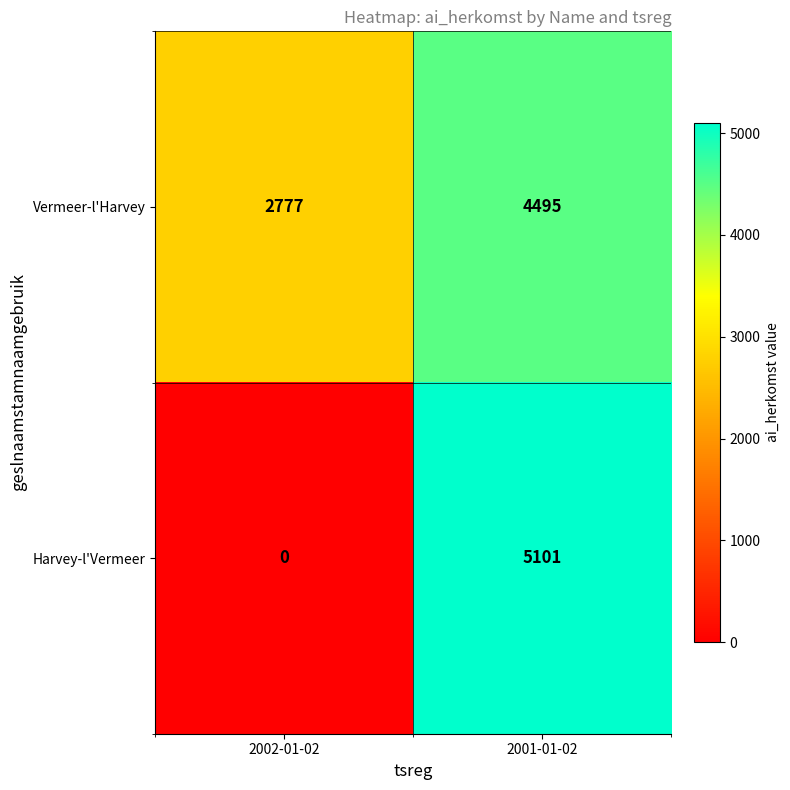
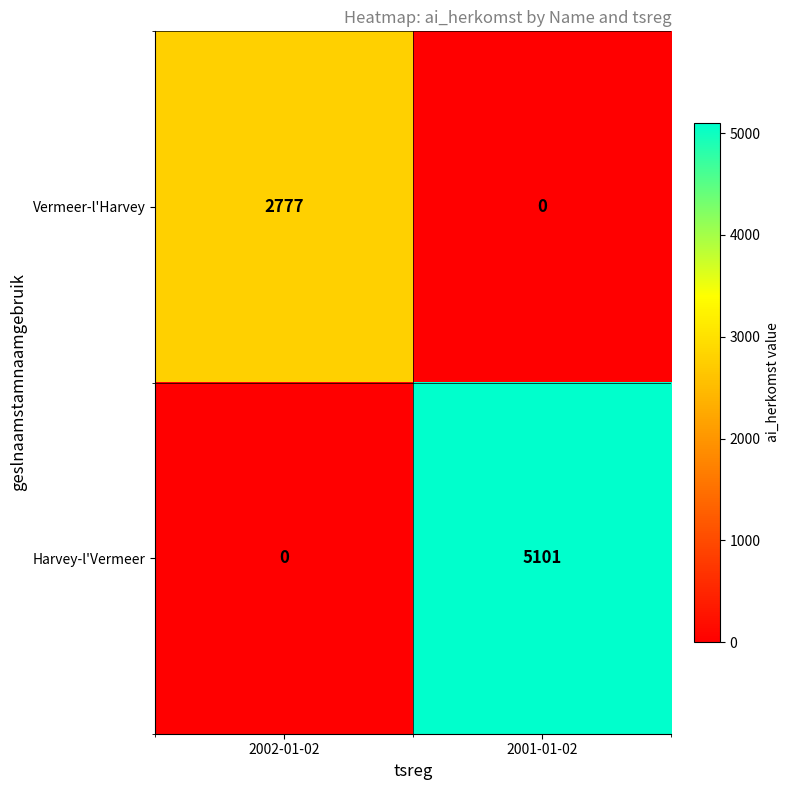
Vermeer-l'Harvey, 2001-01-02: 4495 -> 0
